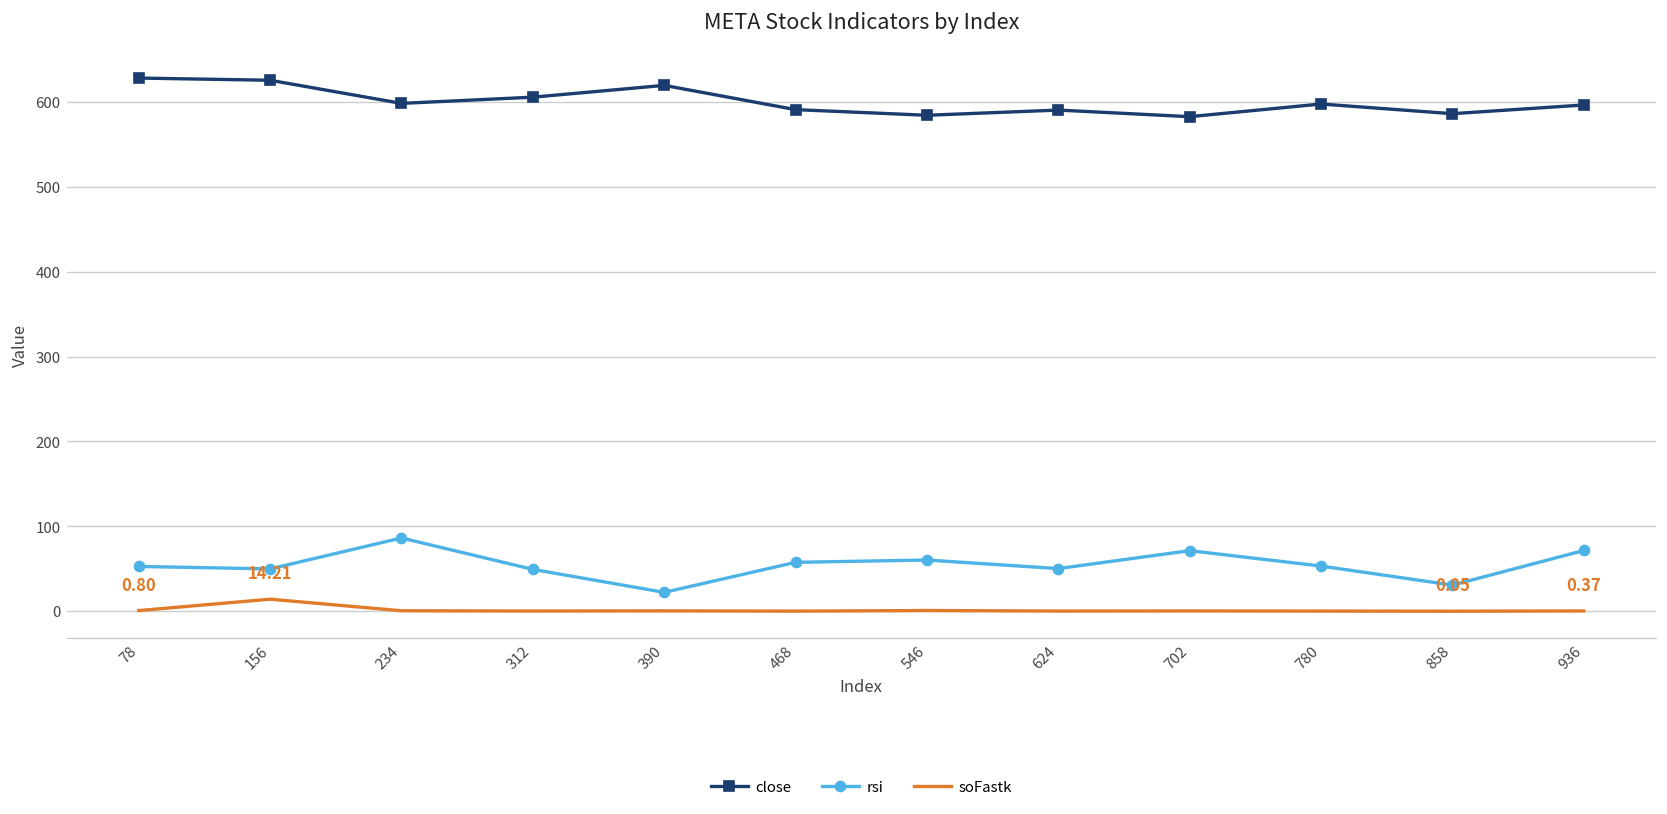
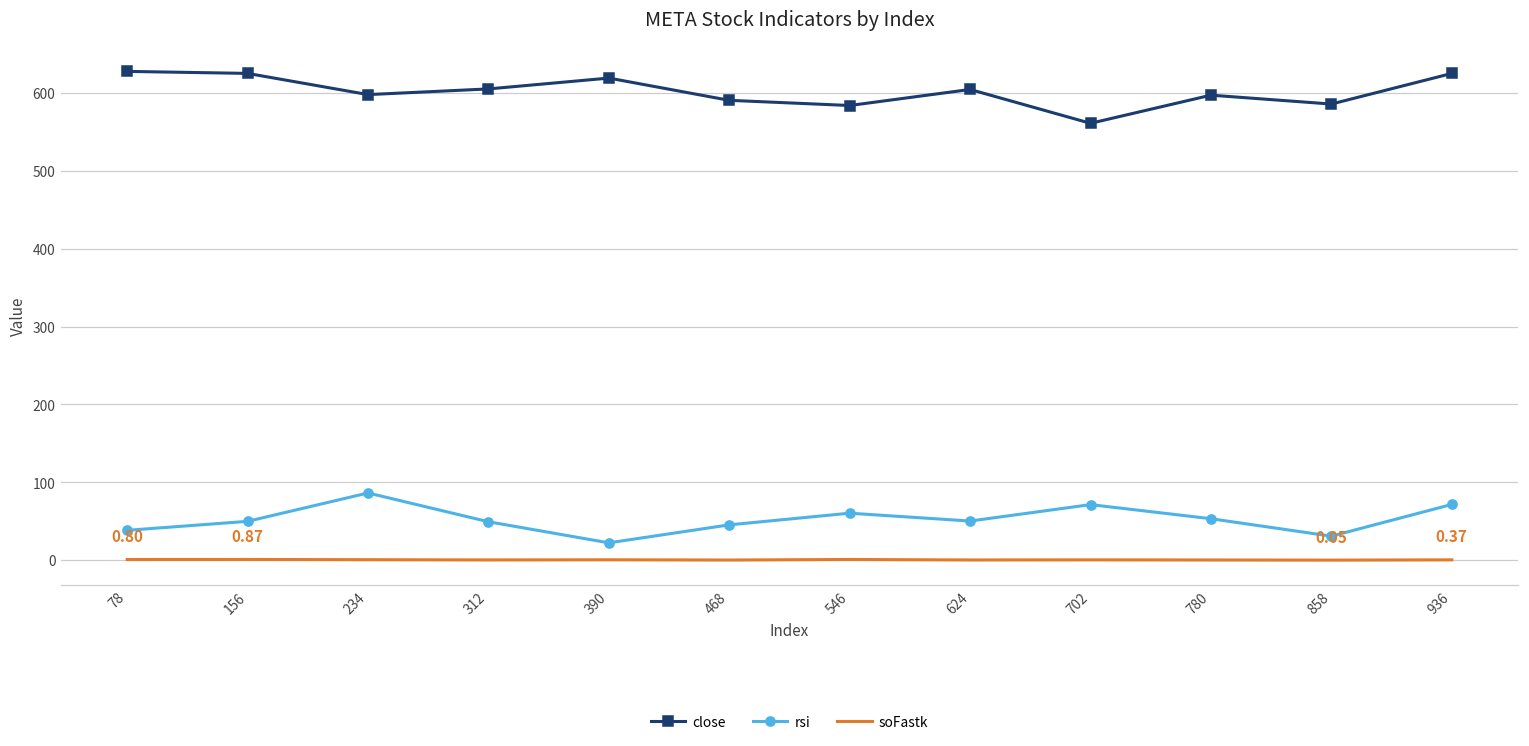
rsi, 78: 50 -> 40
soFastk, 156: 14.21 -> 0.87
rsi, 468: 60 -> 50
close, 624: 590 -> 600
close, 702: 580 -> 560
close, 936: 600 -> 630
